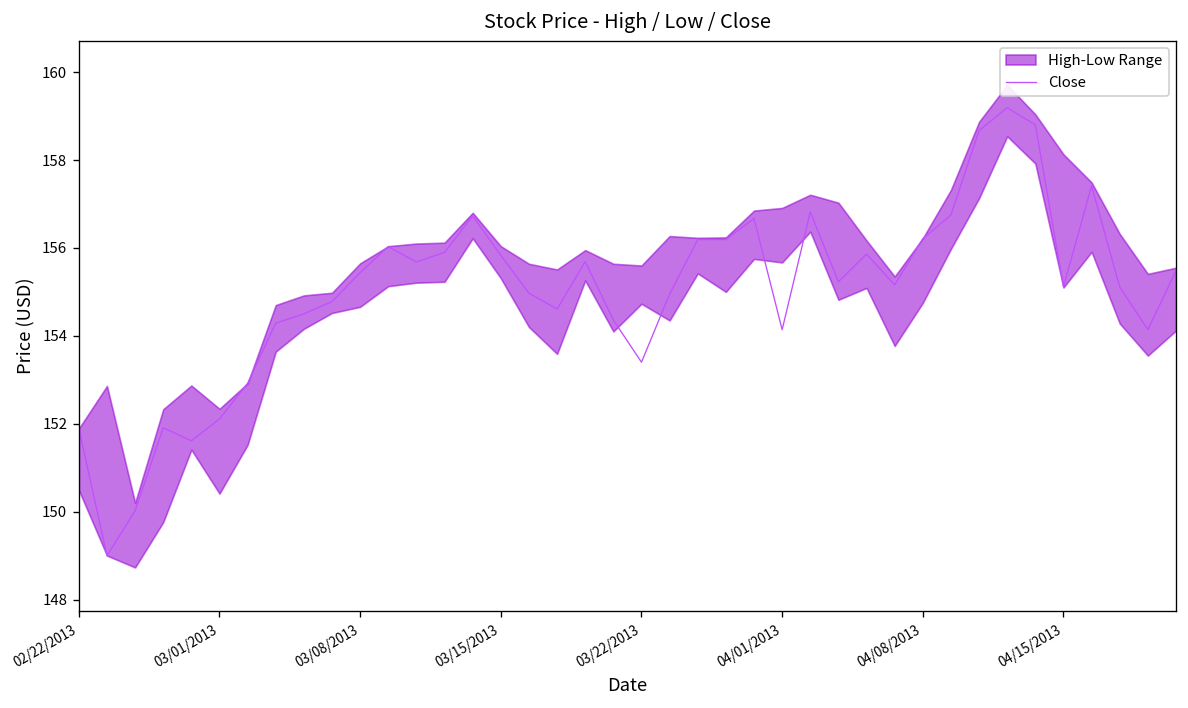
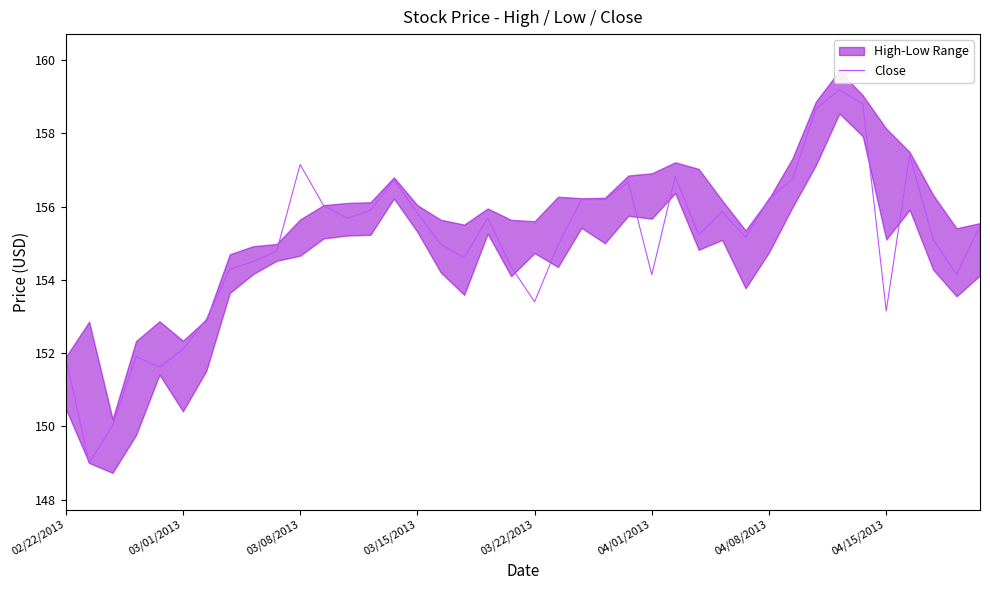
Close, 03/08/2013: 155.4 -> 157.2
Close, 04/15/2013: 155.1 -> 153.2
